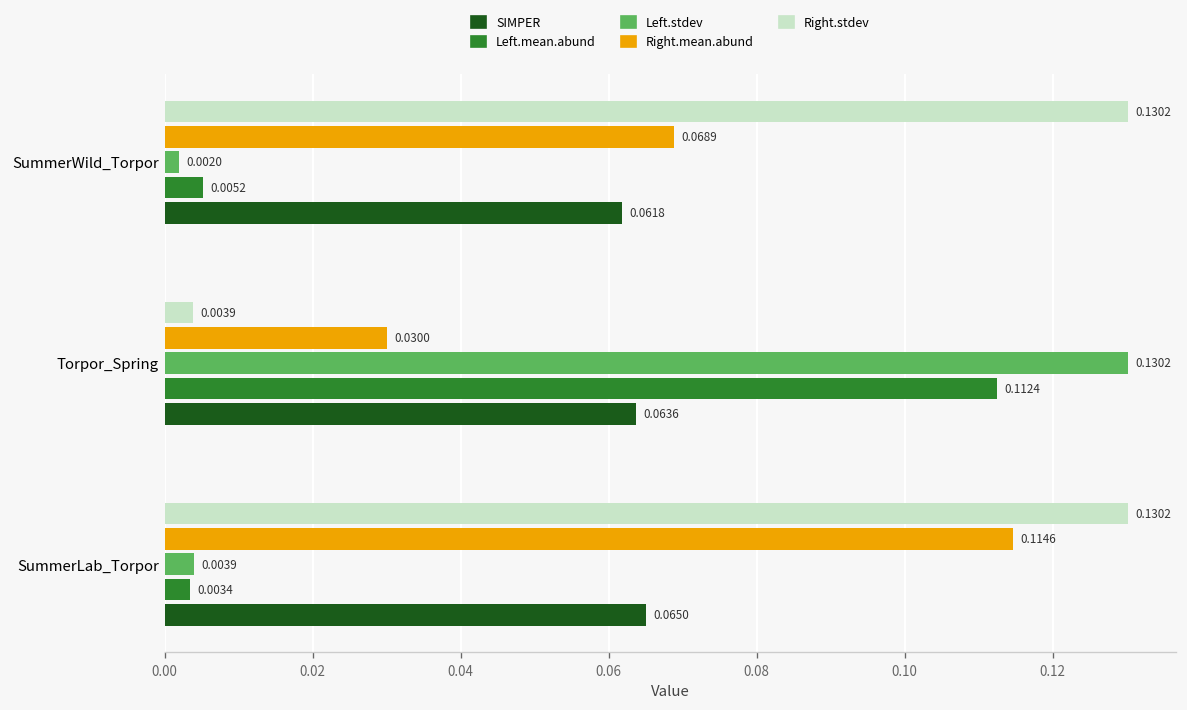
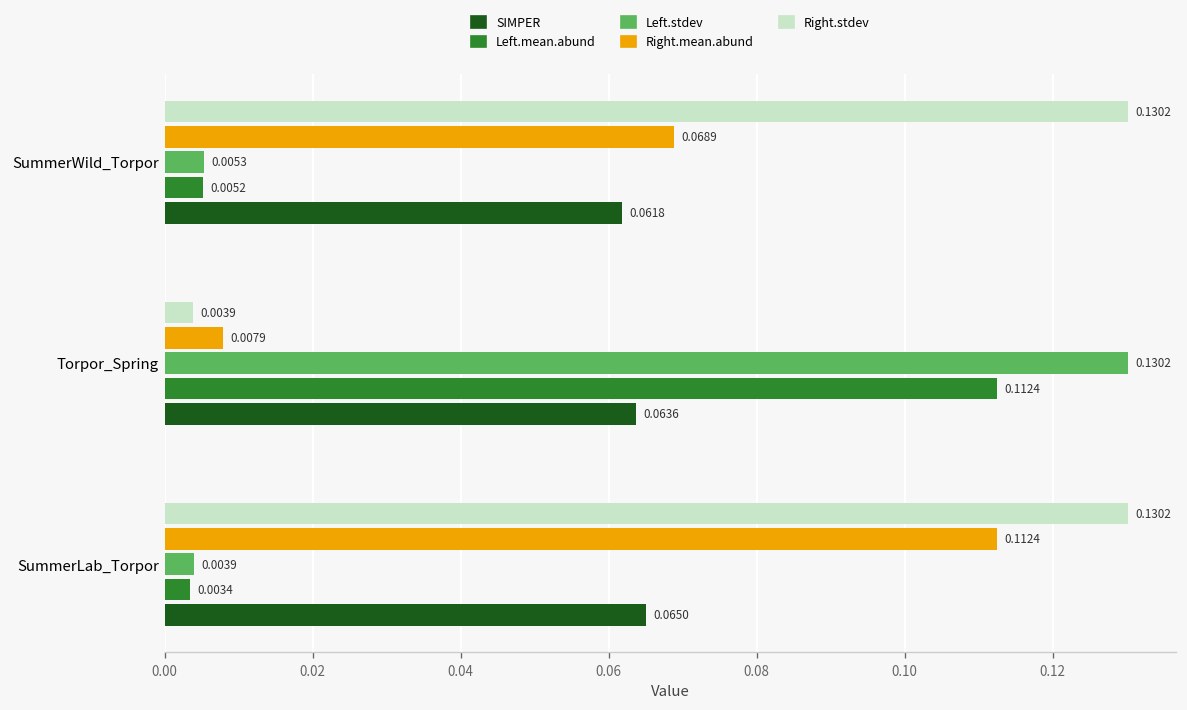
Left.stdev, SummerWild_Torpor: 0.0020 -> 0.0053
Right.mean.abund, Torpor_Spring: 0.0300 -> 0.0079
Right.mean.abund, SummerLab_Torpor: 0.1146 -> 0.1124
